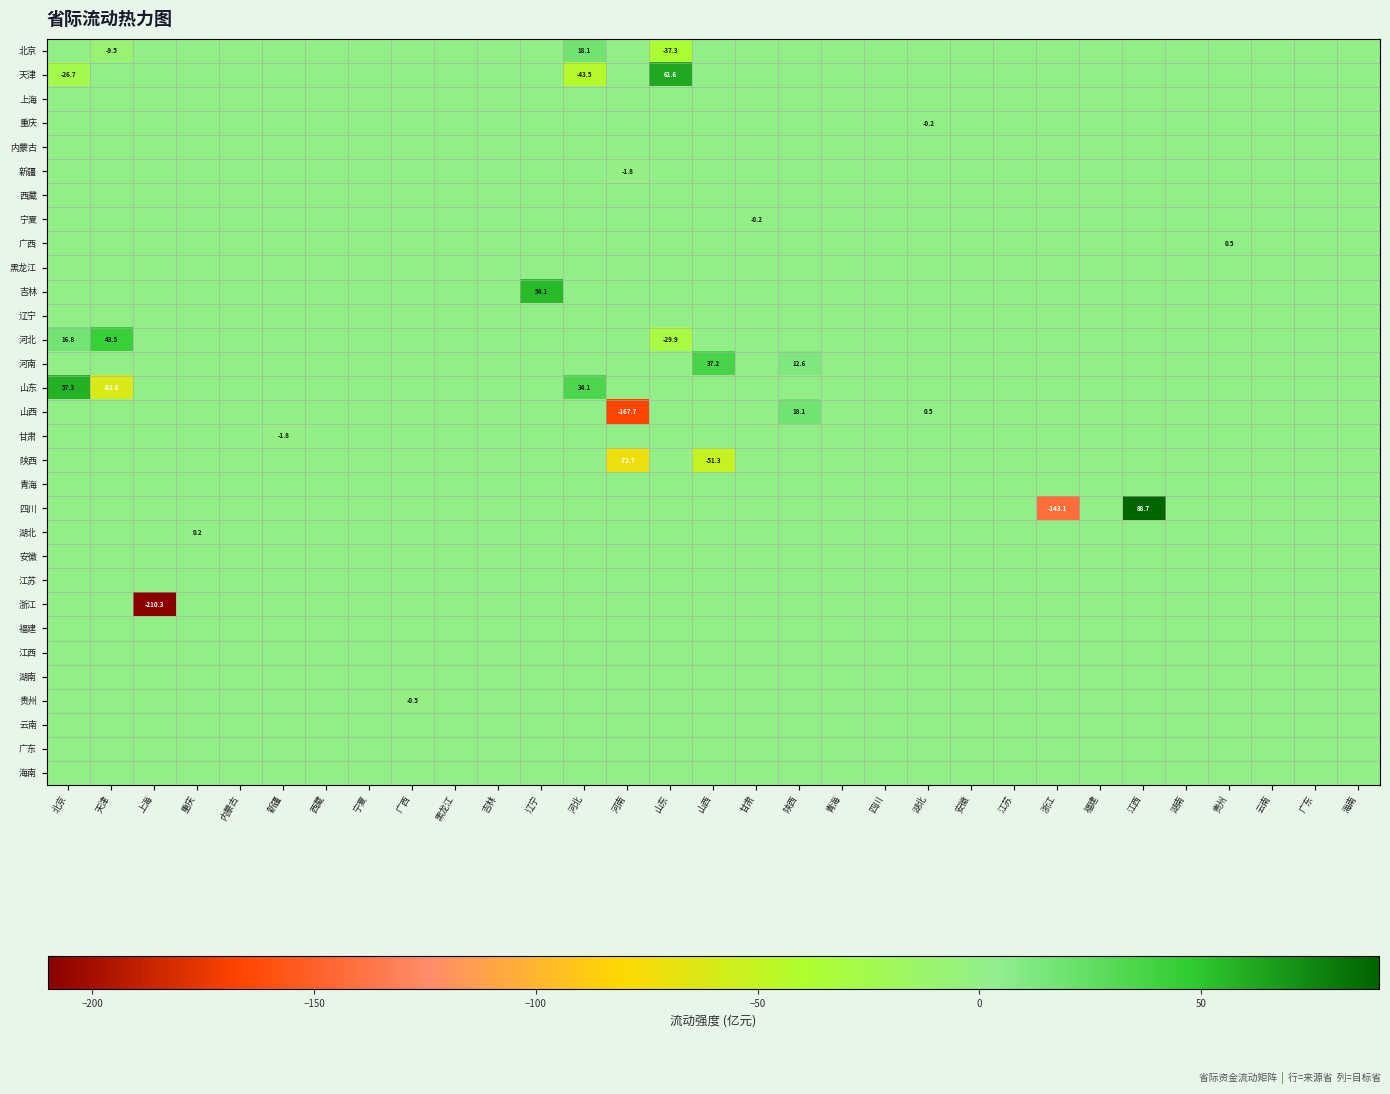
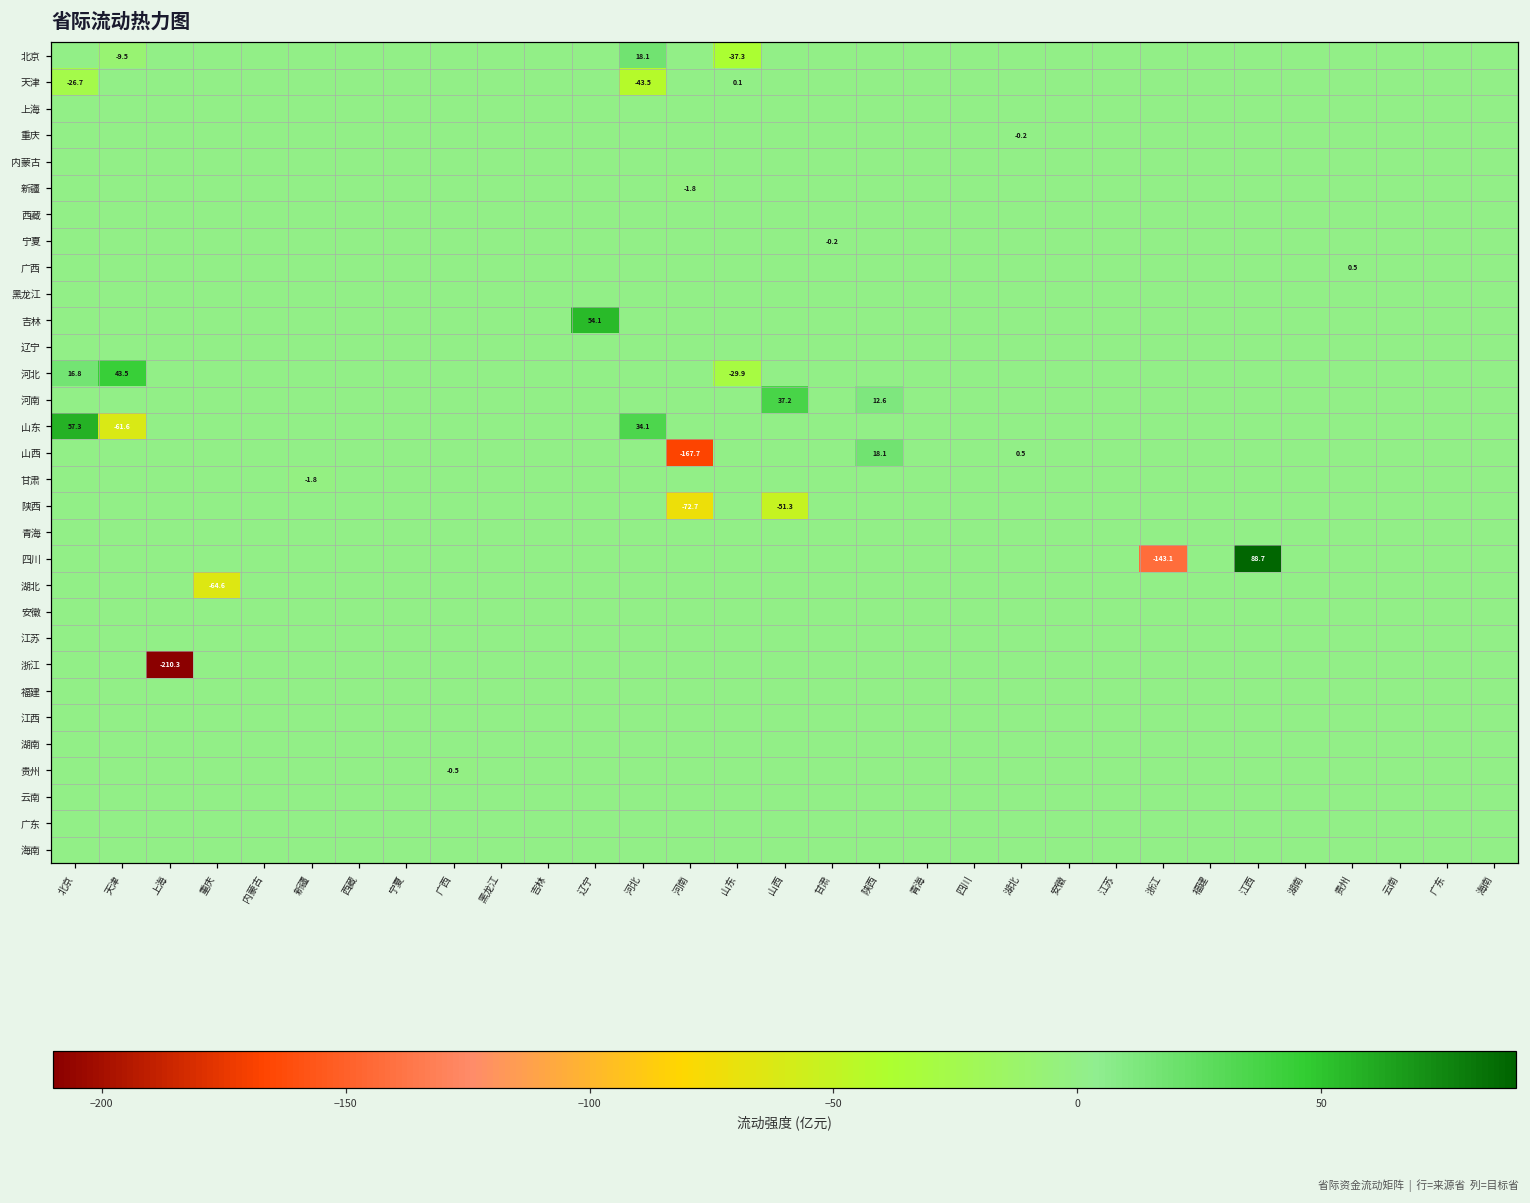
天津, 山东: 61.6 -> 0.1
湖北, 重庆: 0.2 -> -64.6
